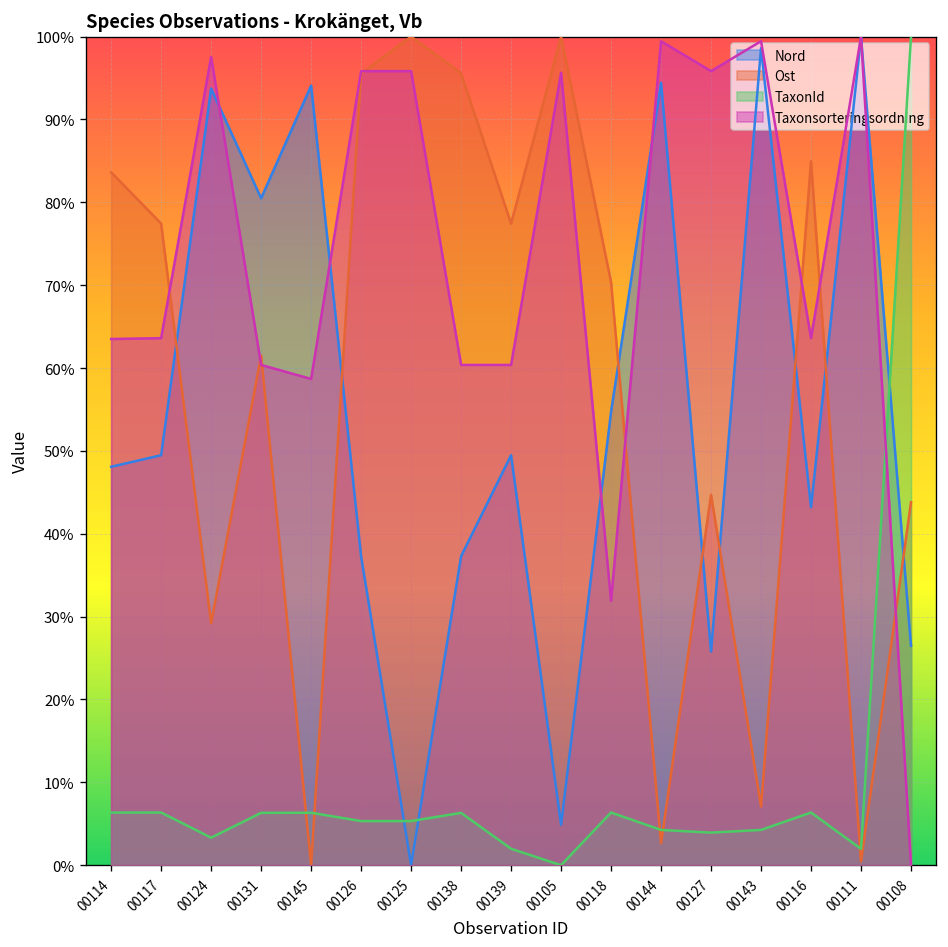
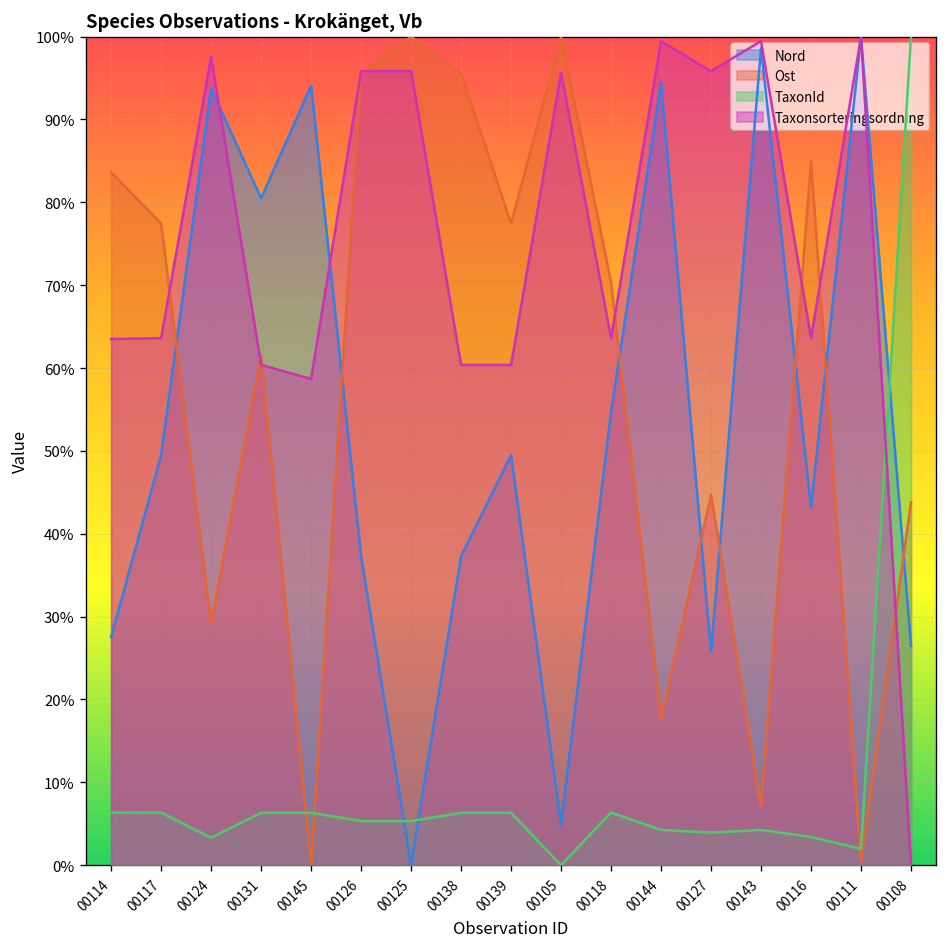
Nord, 00114: 48% -> 28%
TaxonId, 00139: 2% -> 6%
Taxonsorteringsordning, 00118: 32% -> 64%
Ost, 00144: 3% -> 18%
TaxonId, 00116: 6% -> 3%
